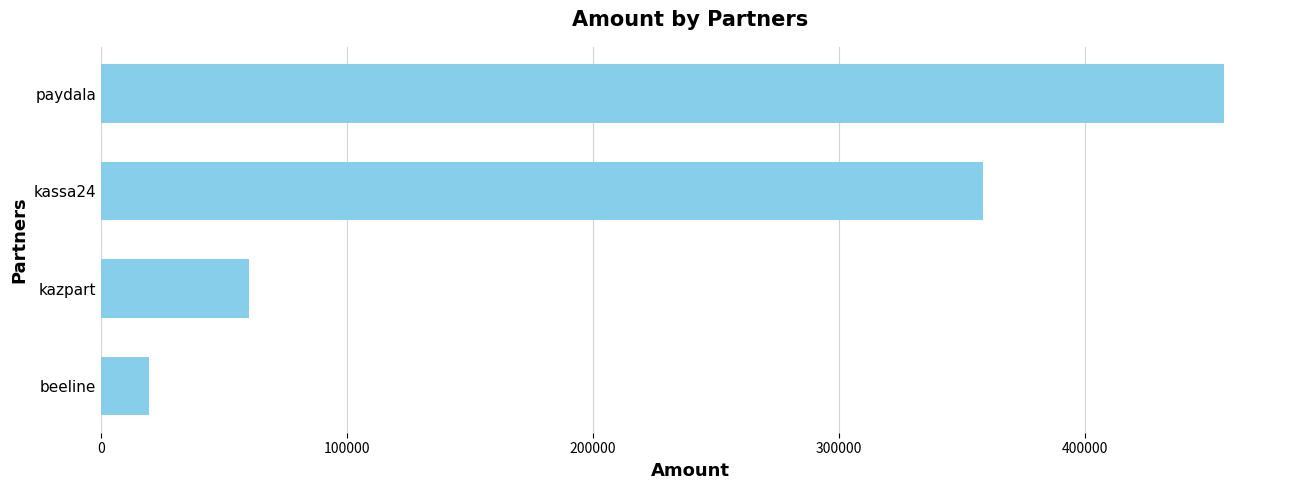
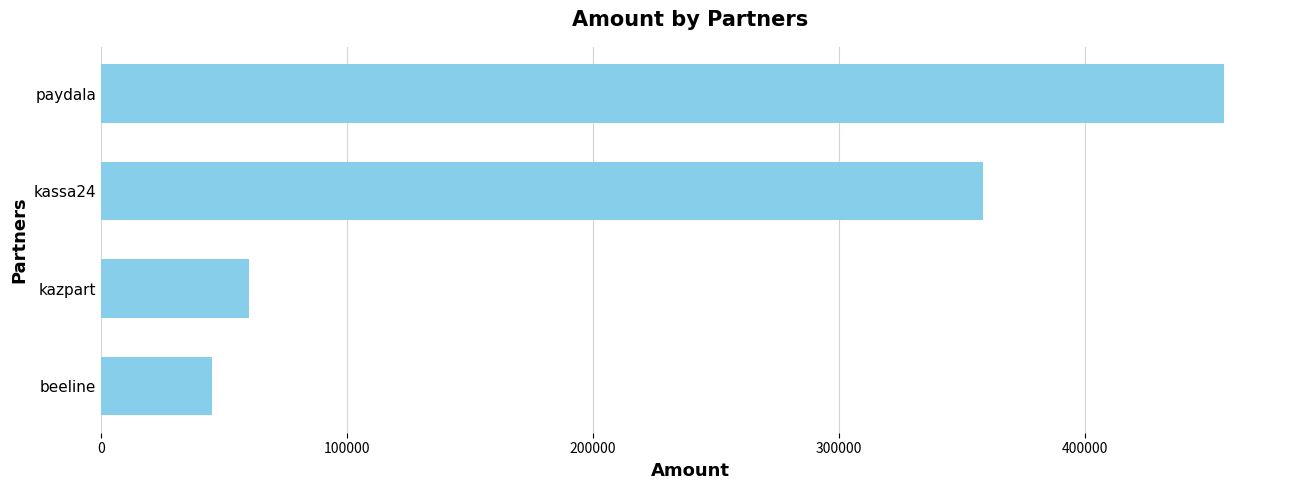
beeline: 20000 -> 45000
